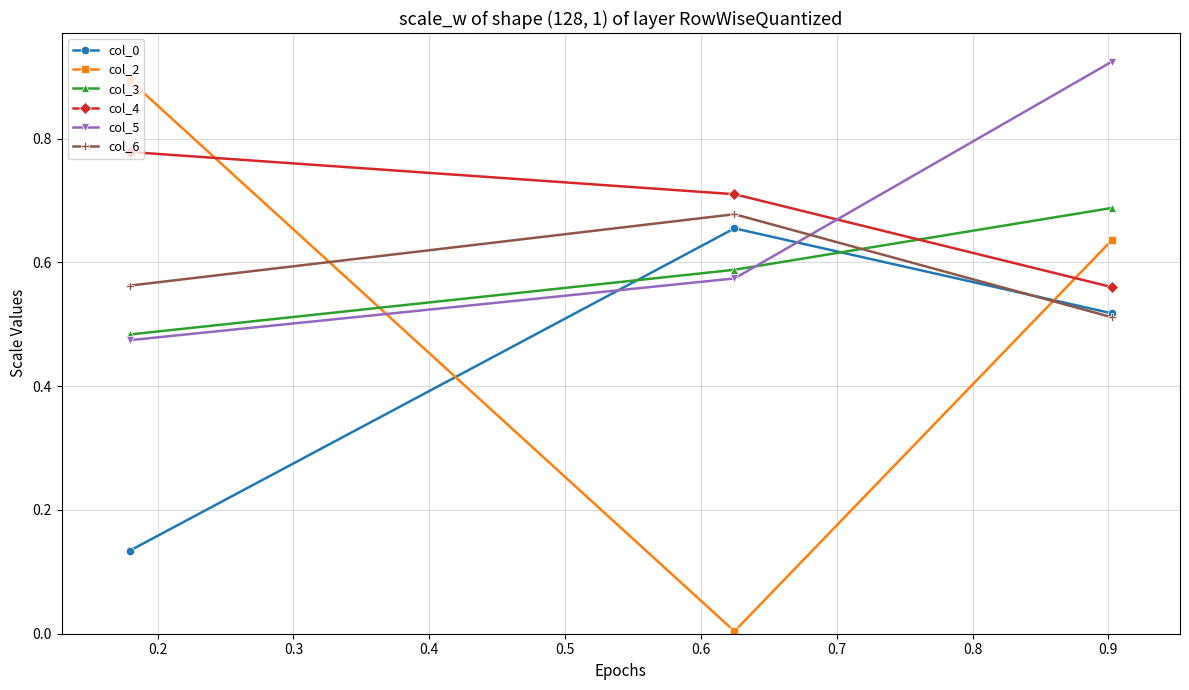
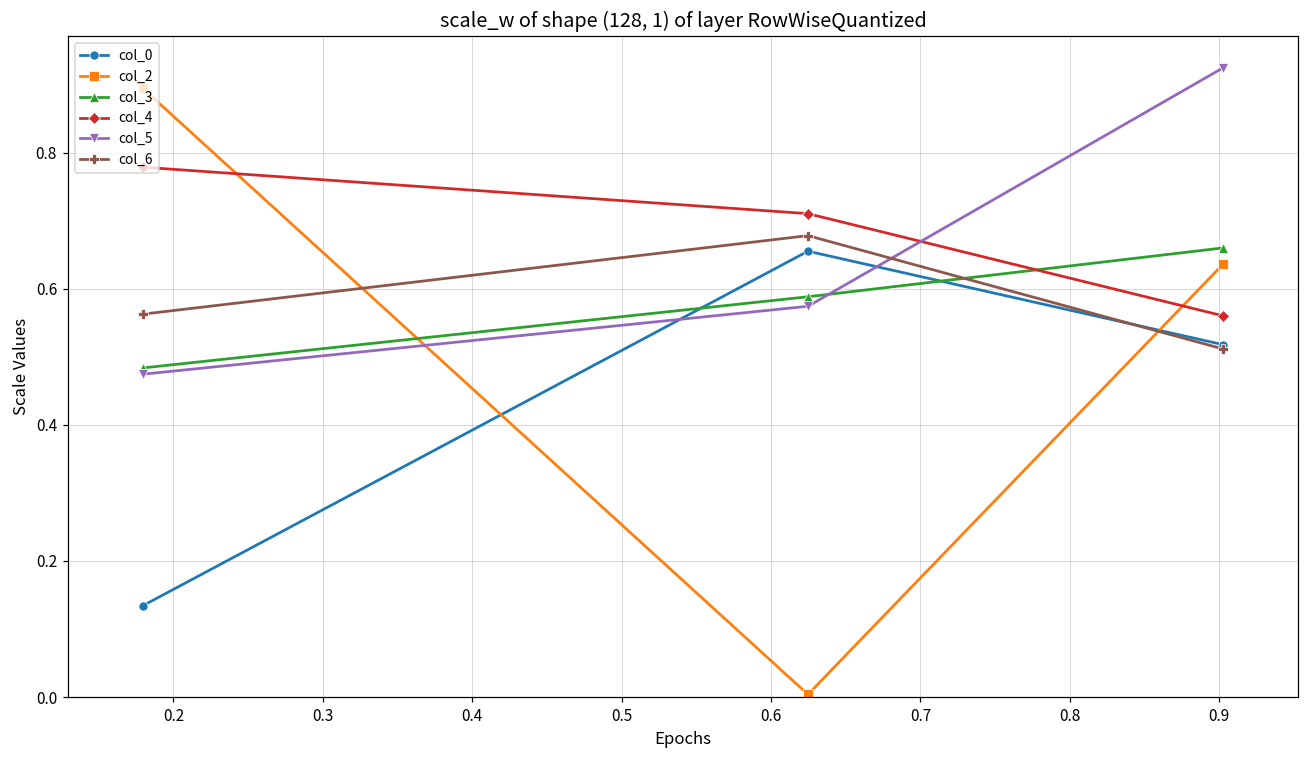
col_3, 0.9: 0.69 -> 0.66
